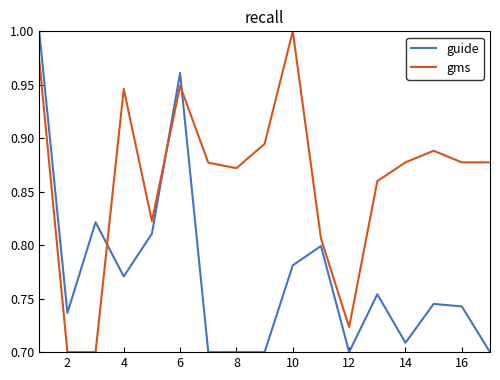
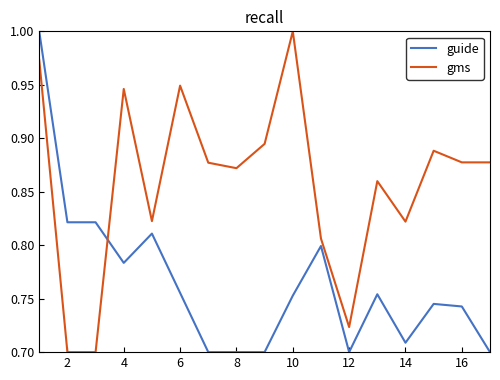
guide, 2: 0.737 -> 0.821
guide, 4: 0.771 -> 0.783
guide, 6: 0.961 -> 0.755
guide, 10: 0.781 -> 0.753
gms, 14: 0.877 -> 0.822
